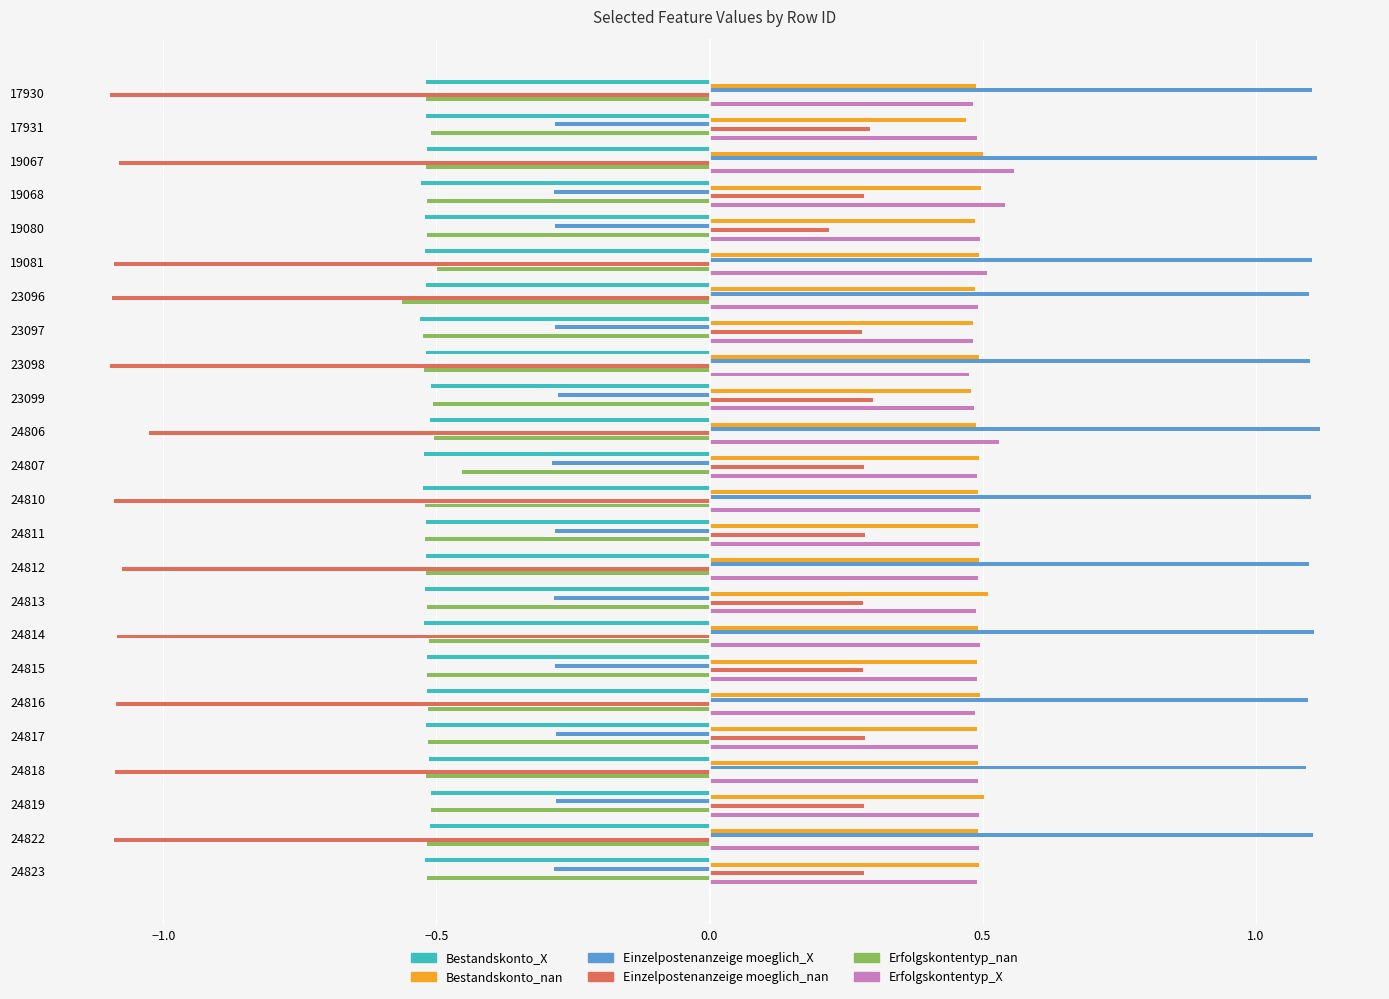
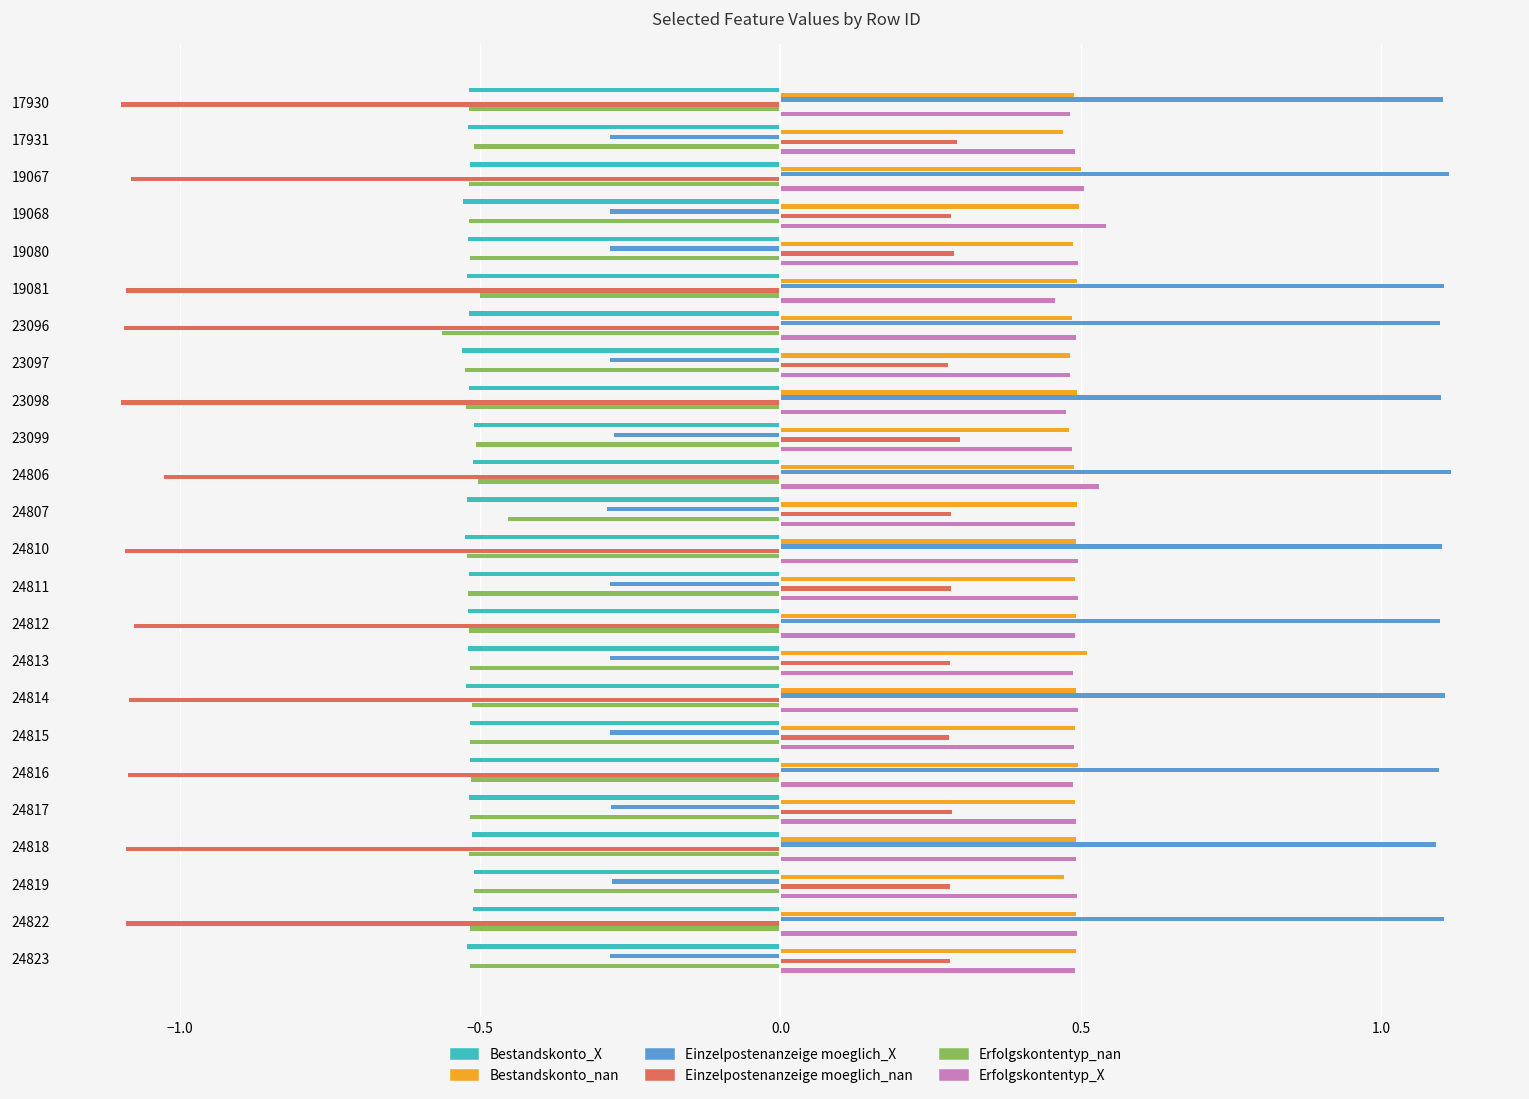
Erfolgskontentyp_X, 19067: 0.56 -> 0.50
Einzelpostenanzeige moeglich_nan, 19080: 0.22 -> 0.29
Erfolgskontentyp_X, 19081: 0.51 -> 0.46
Bestandskonto_nan, 24819: 0.50 -> 0.47
